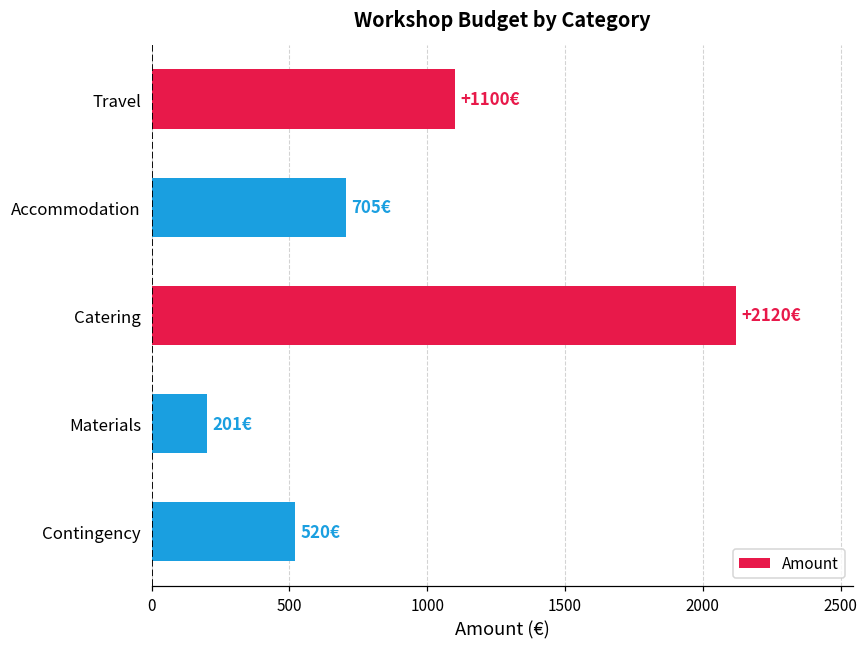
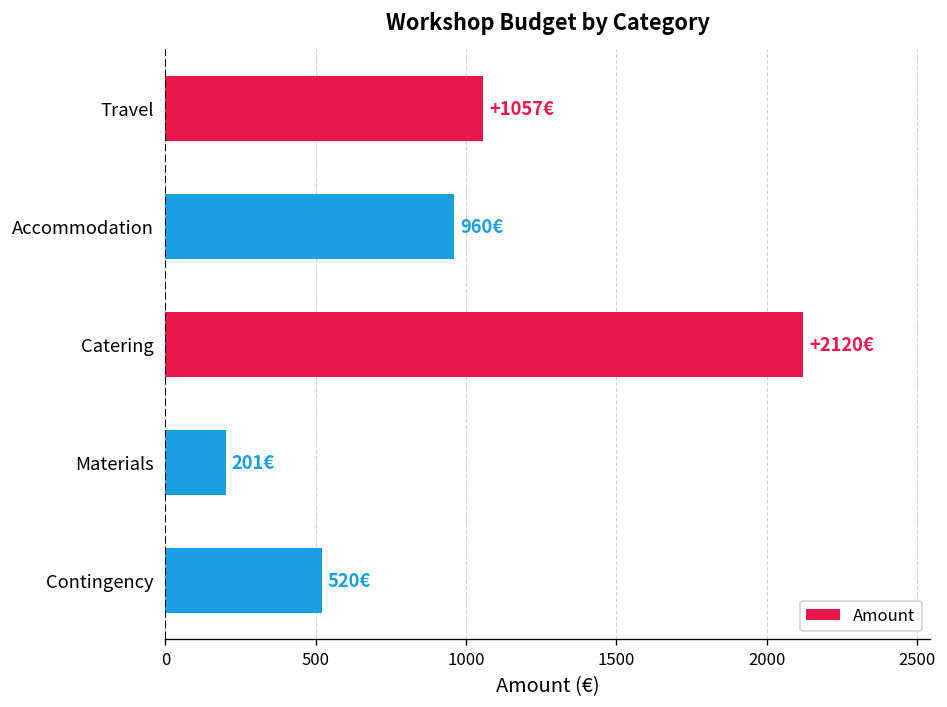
Travel: +1100€ -> +1057€
Accommodation: 705€ -> 960€
